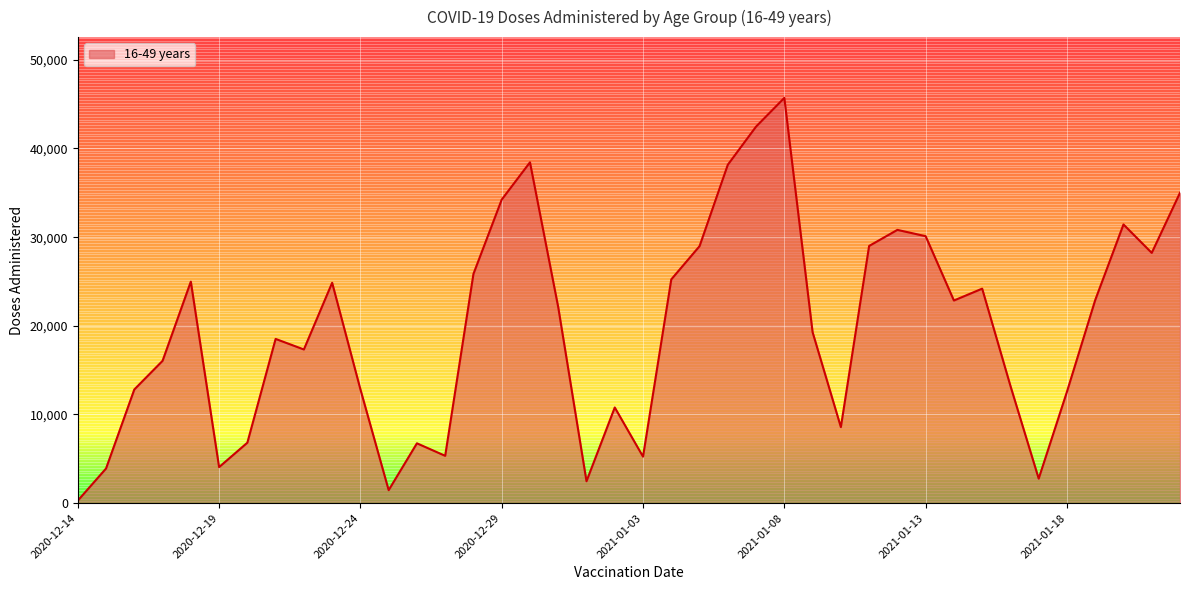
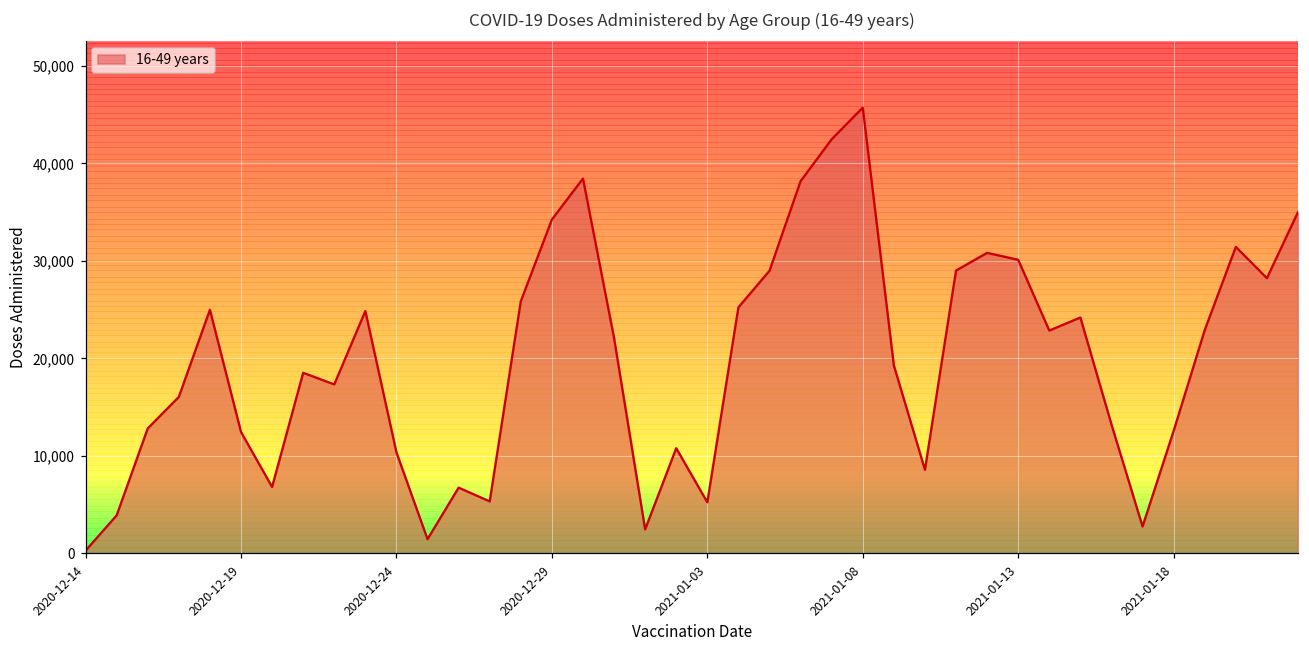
2020-12-19: 4,000 -> 12,000
2020-12-24: 13,000 -> 10,000
